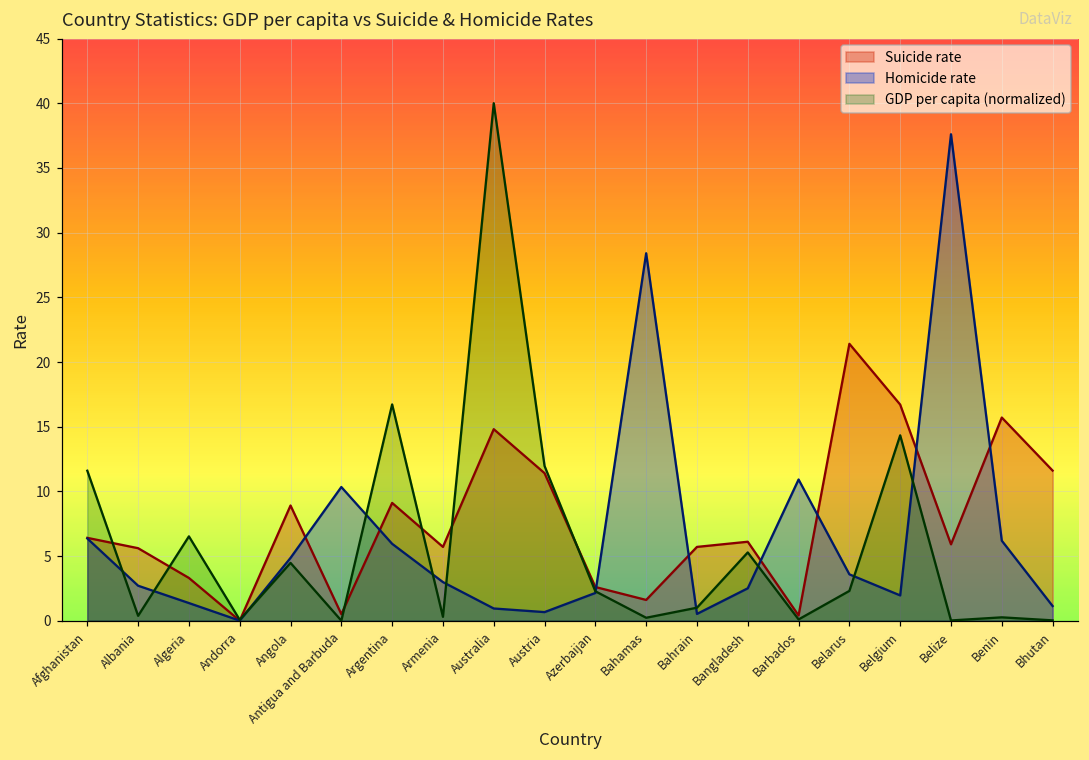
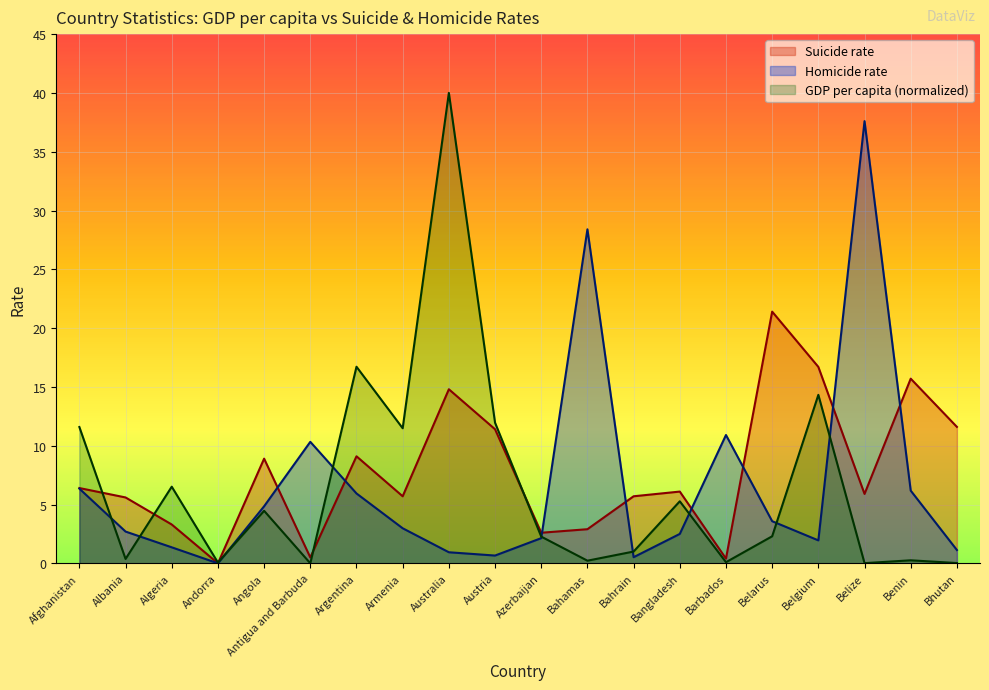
GDP per capita (normalized), Armenia: 0.3 -> 11.5
Suicide rate, Bahamas: 1.6 -> 2.9
